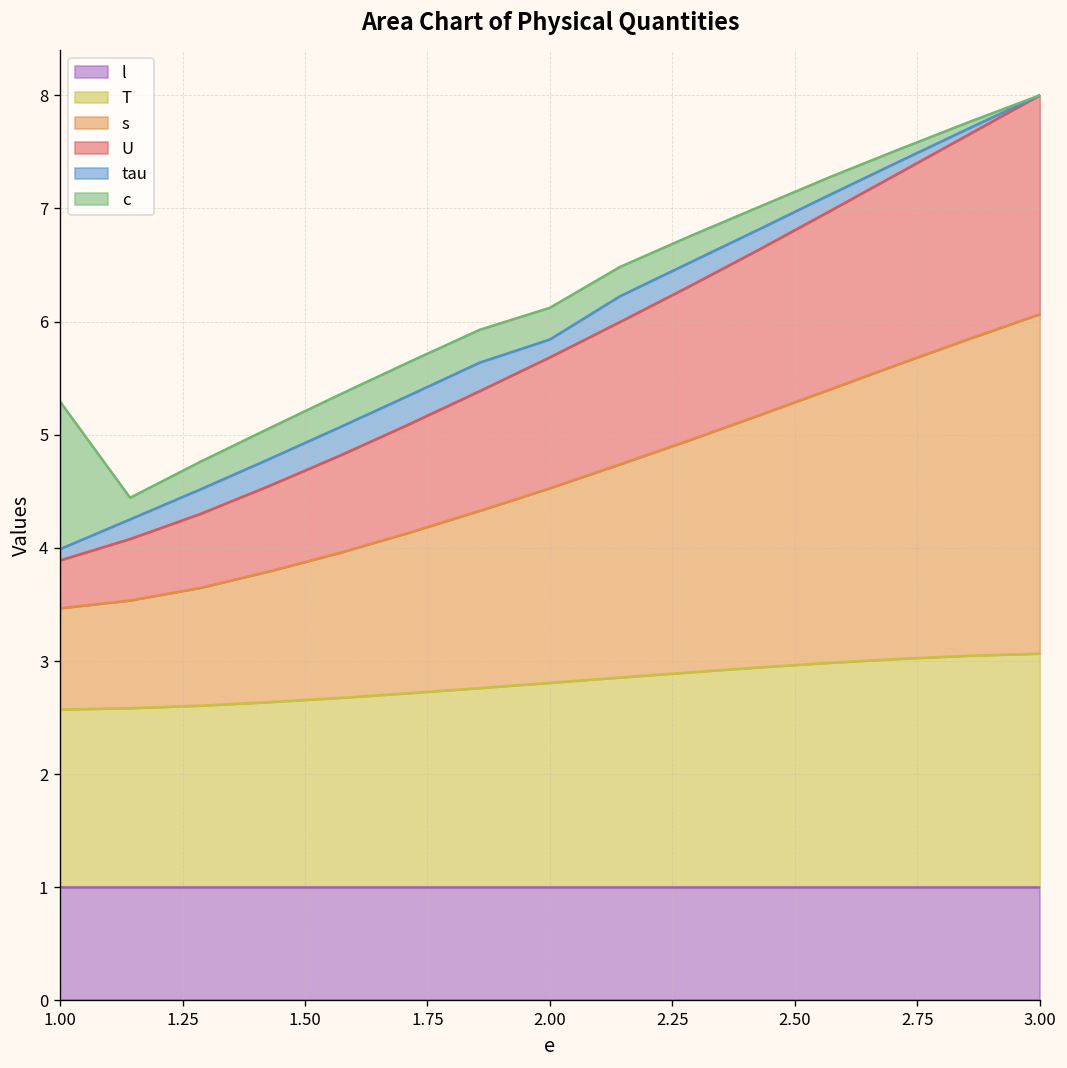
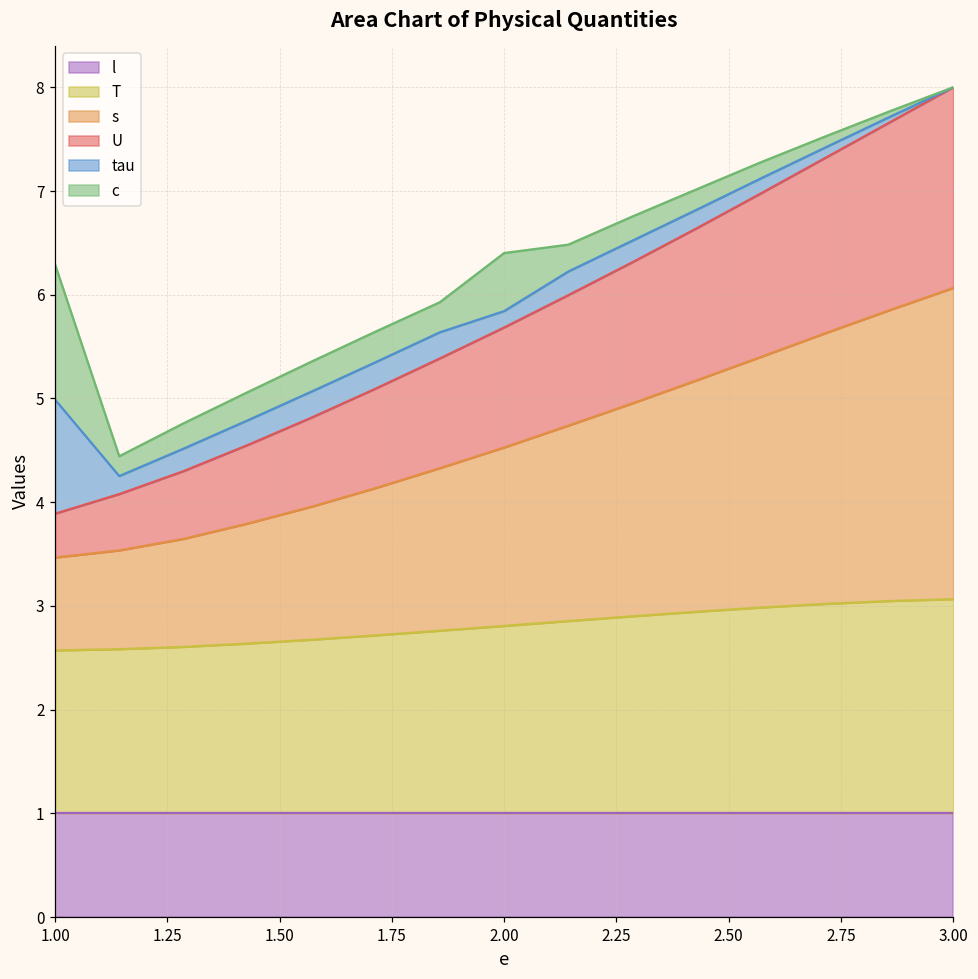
tau, 1.00: 0.1 -> 1.1
c, 2.00: 0.3 -> 0.6
